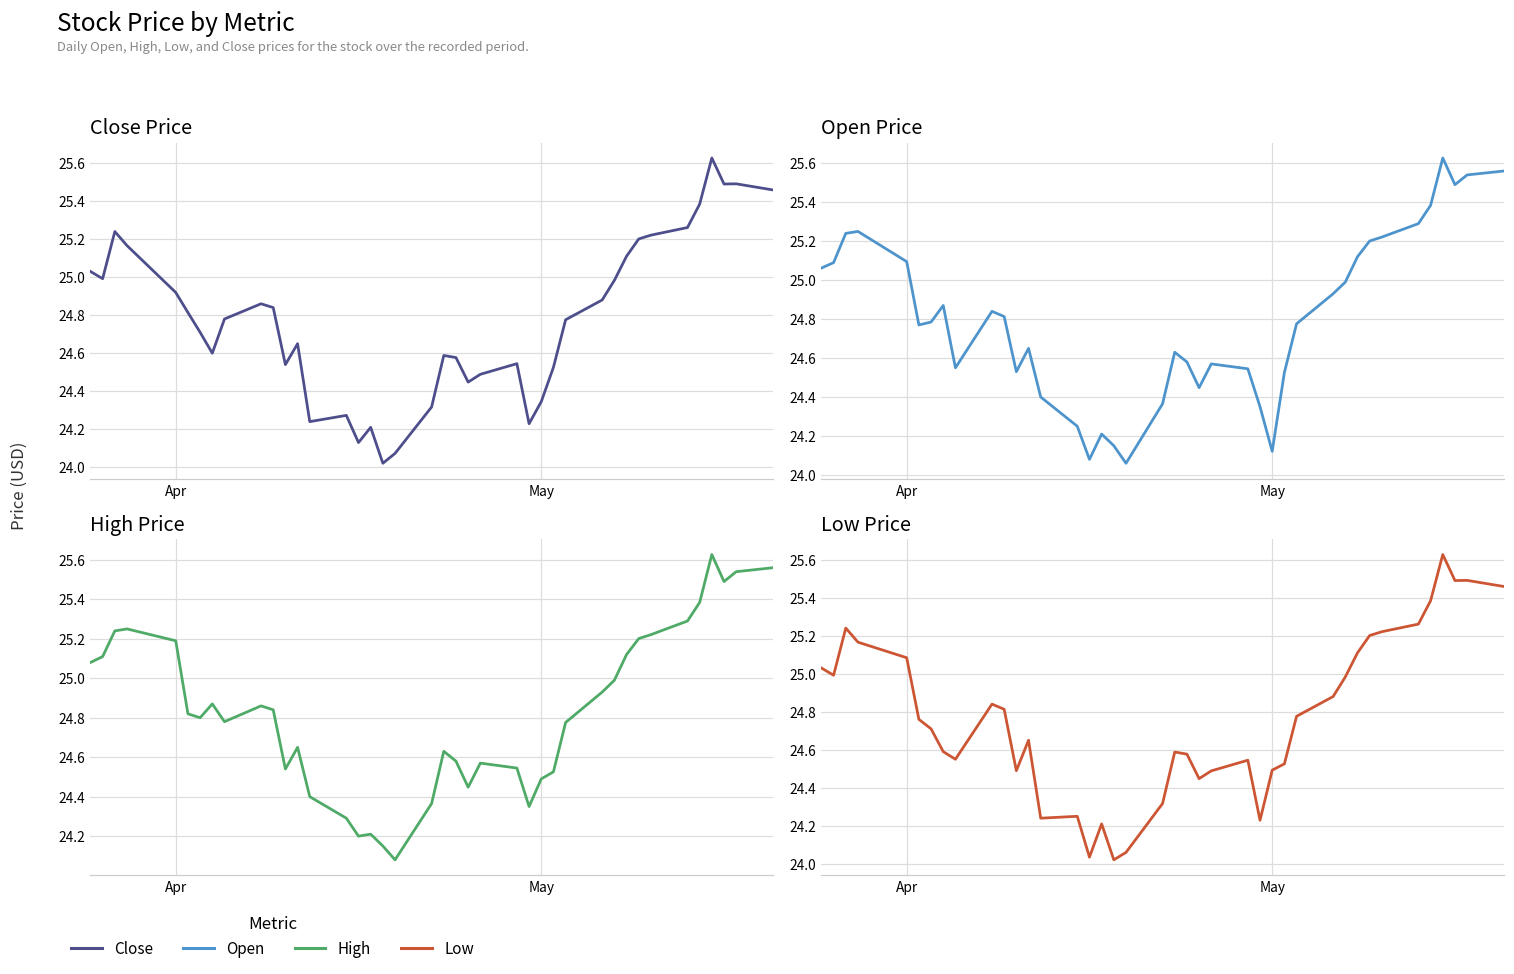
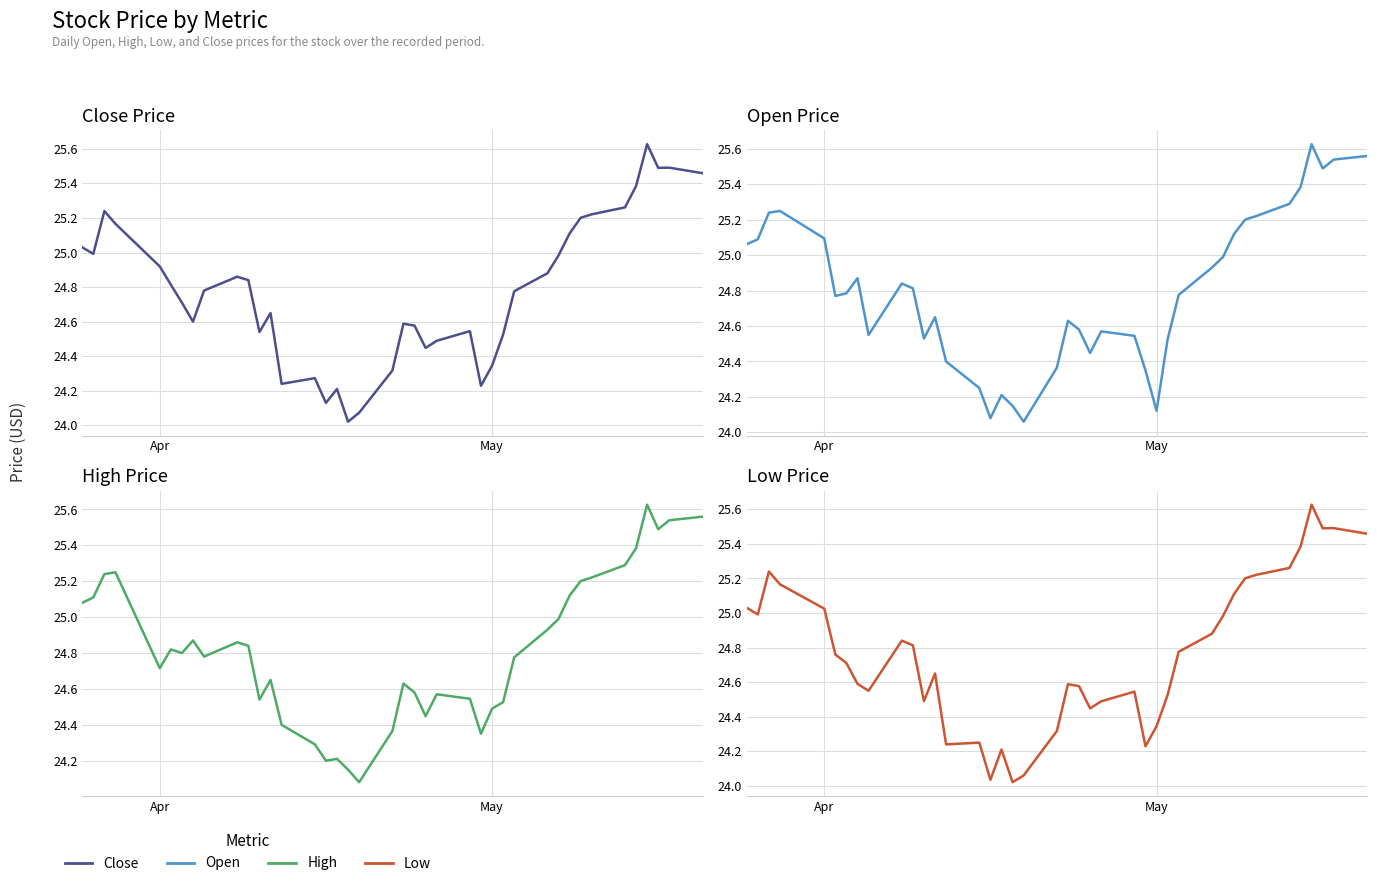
High Price, Apr: 25.19 -> 24.72
Low Price, Apr: 25.08 -> 25.03
Low Price, May: 24.49 -> 24.34
